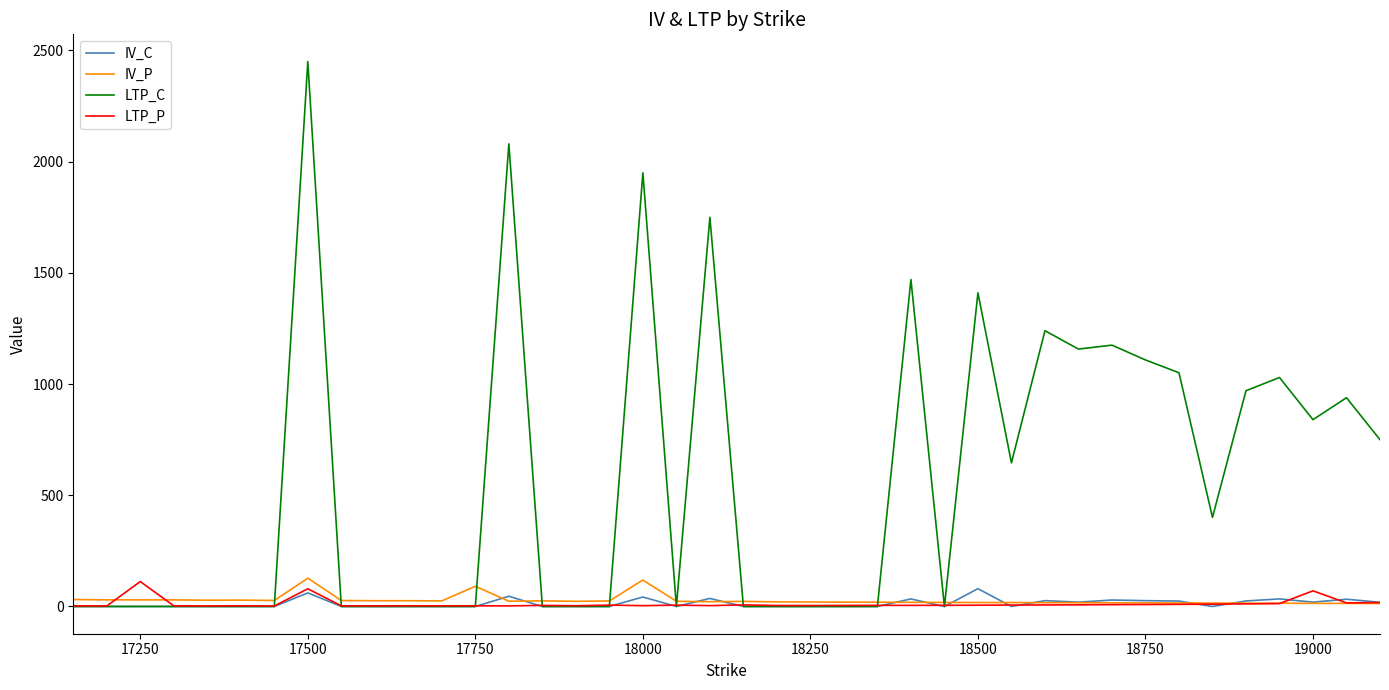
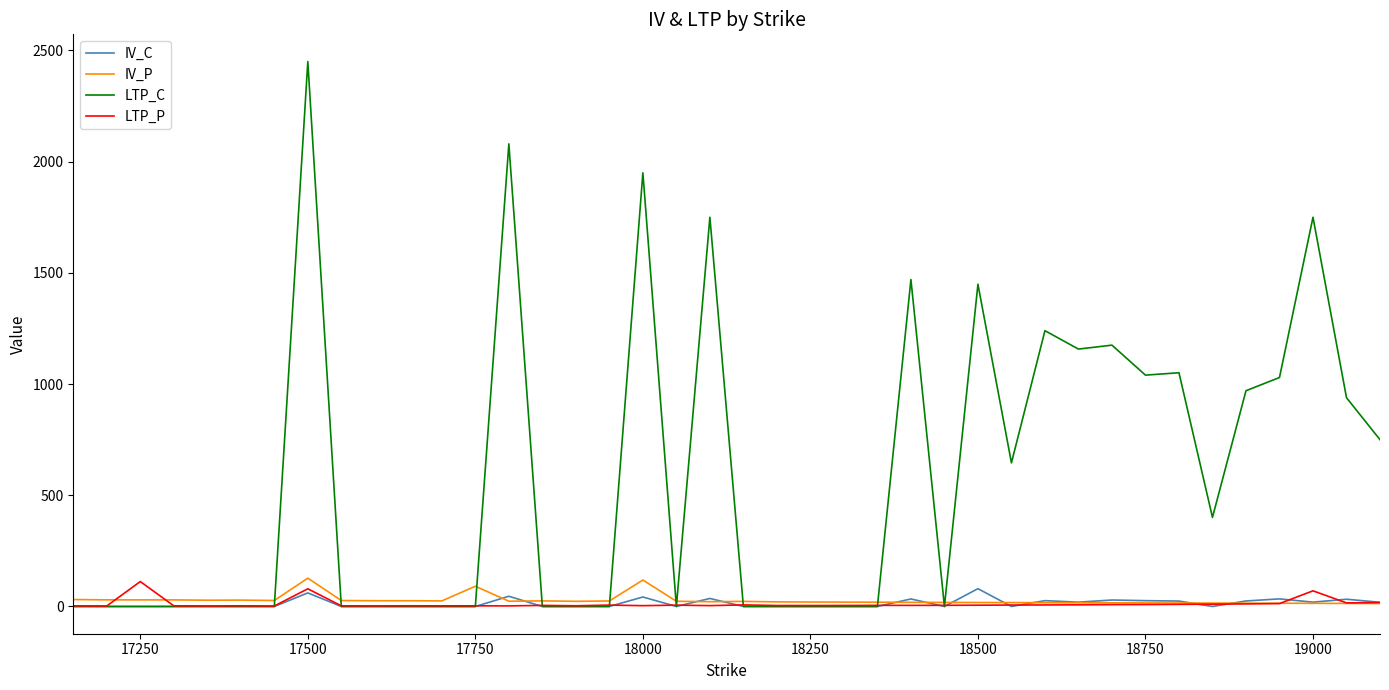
LTP_C, 18500: 1410 -> 1450
LTP_C, 18750: 1110 -> 1040
LTP_C, 19000: 840 -> 1750
